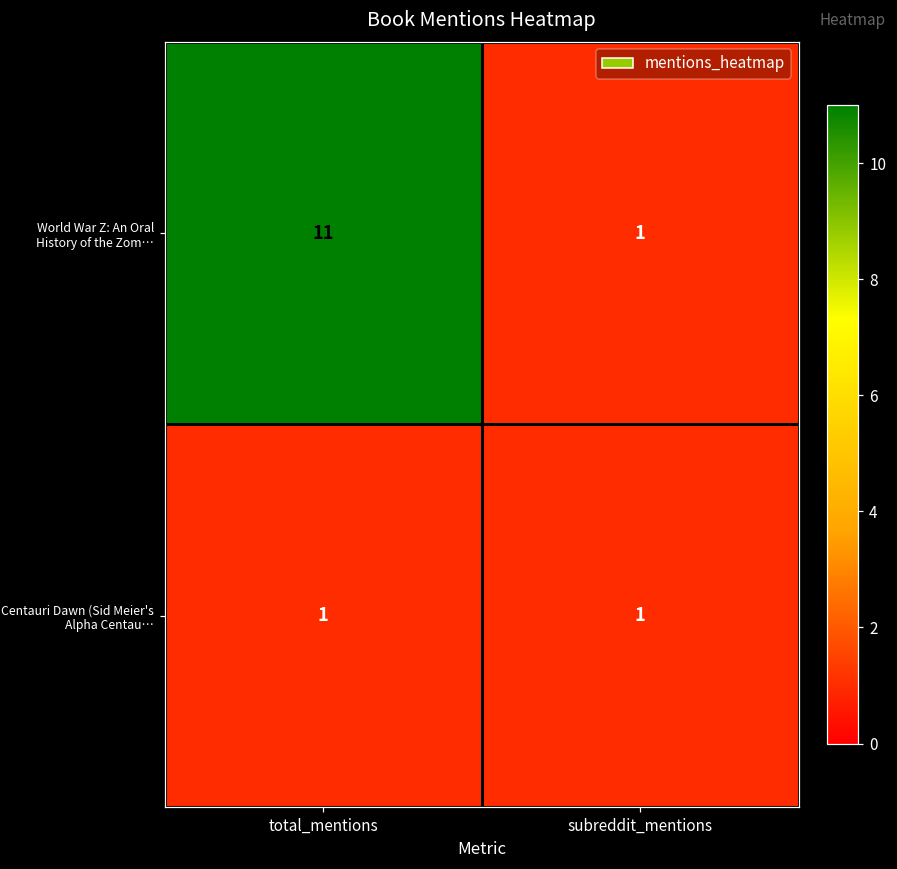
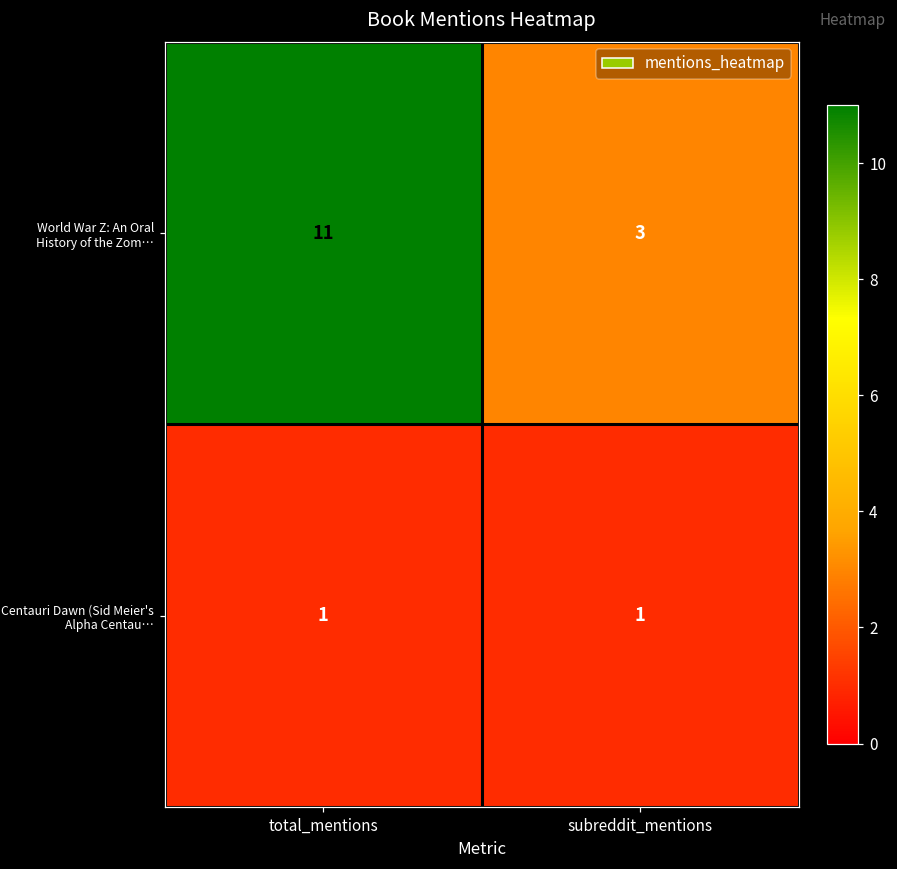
World War Z: An Oral History of the Zom…, subreddit_mentions: 1 -> 3
